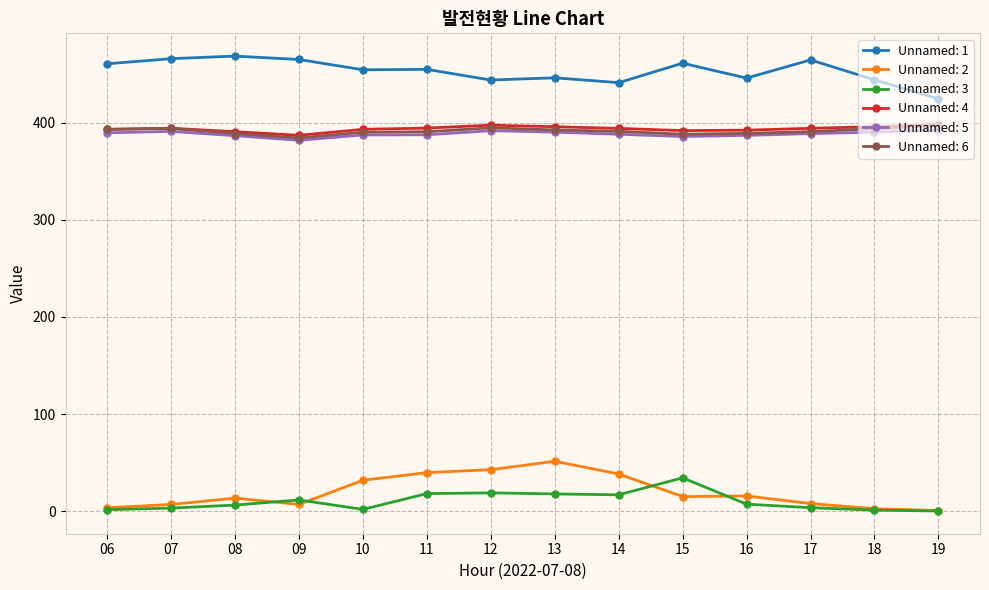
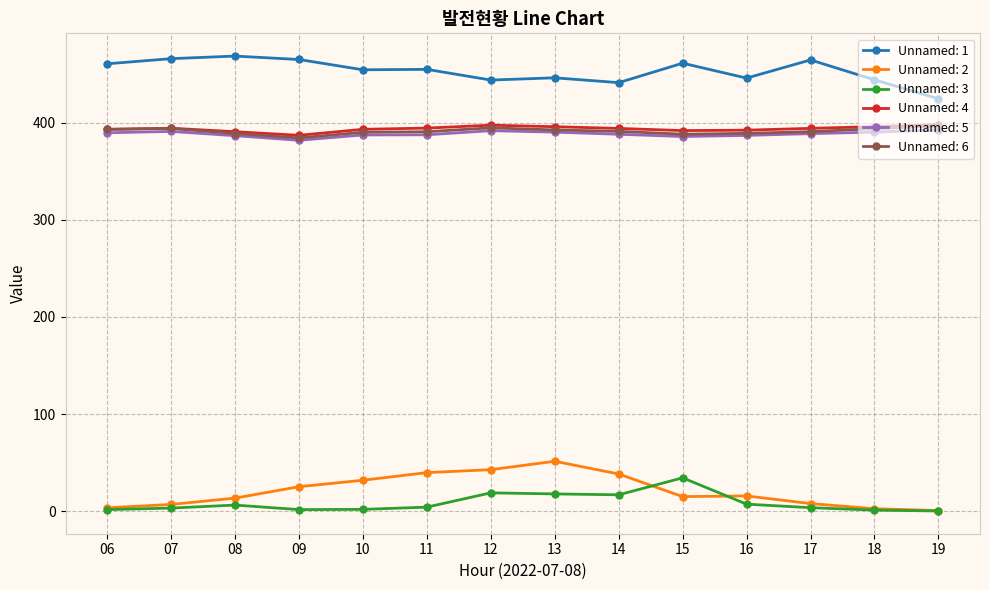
Unnamed: 2, 09: 10 -> 30
Unnamed: 3, 09: 10 -> 0
Unnamed: 3, 11: 20 -> 0
